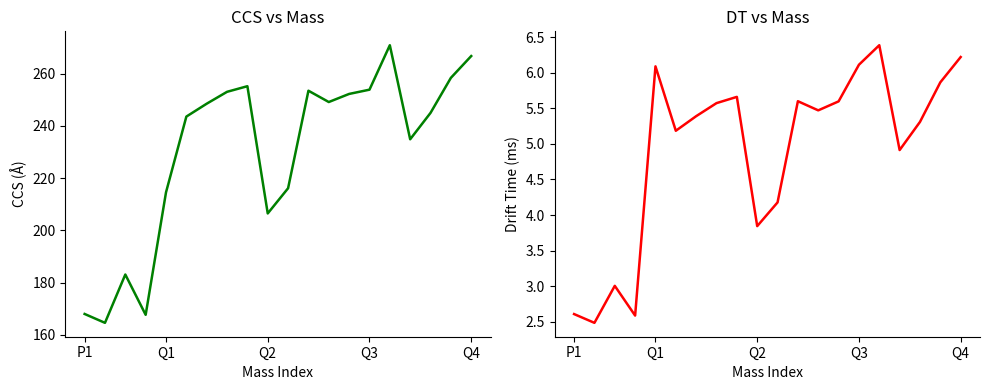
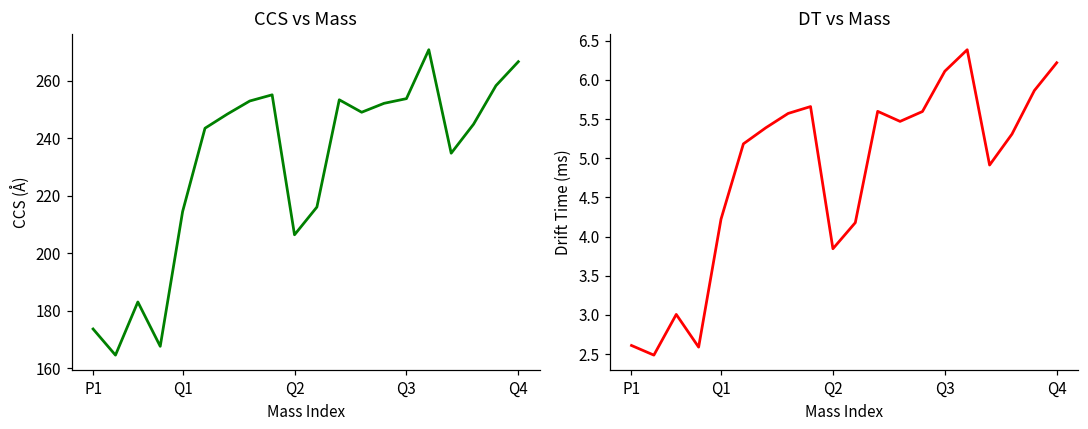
CCS vs Mass, P1: 168 -> 174
DT vs Mass, Q1: 6.1 -> 4.2
